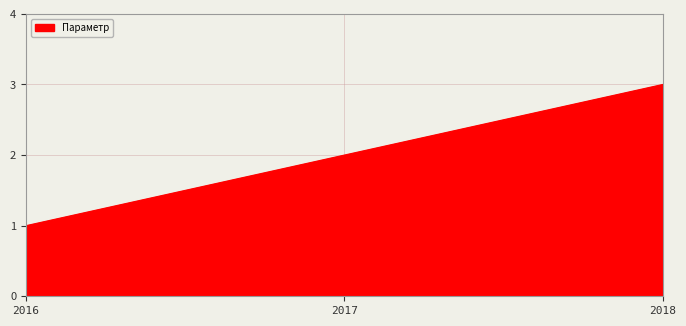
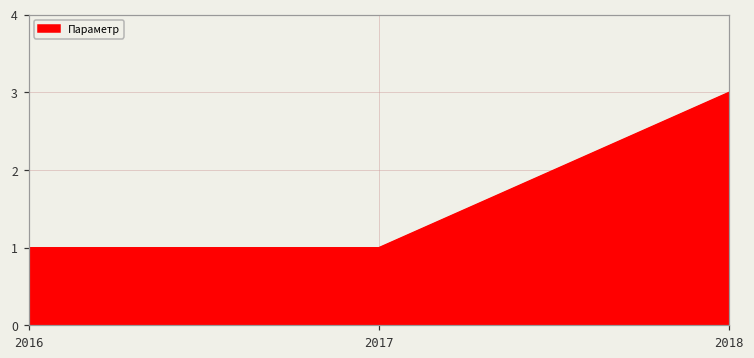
2017: 2 -> 1
